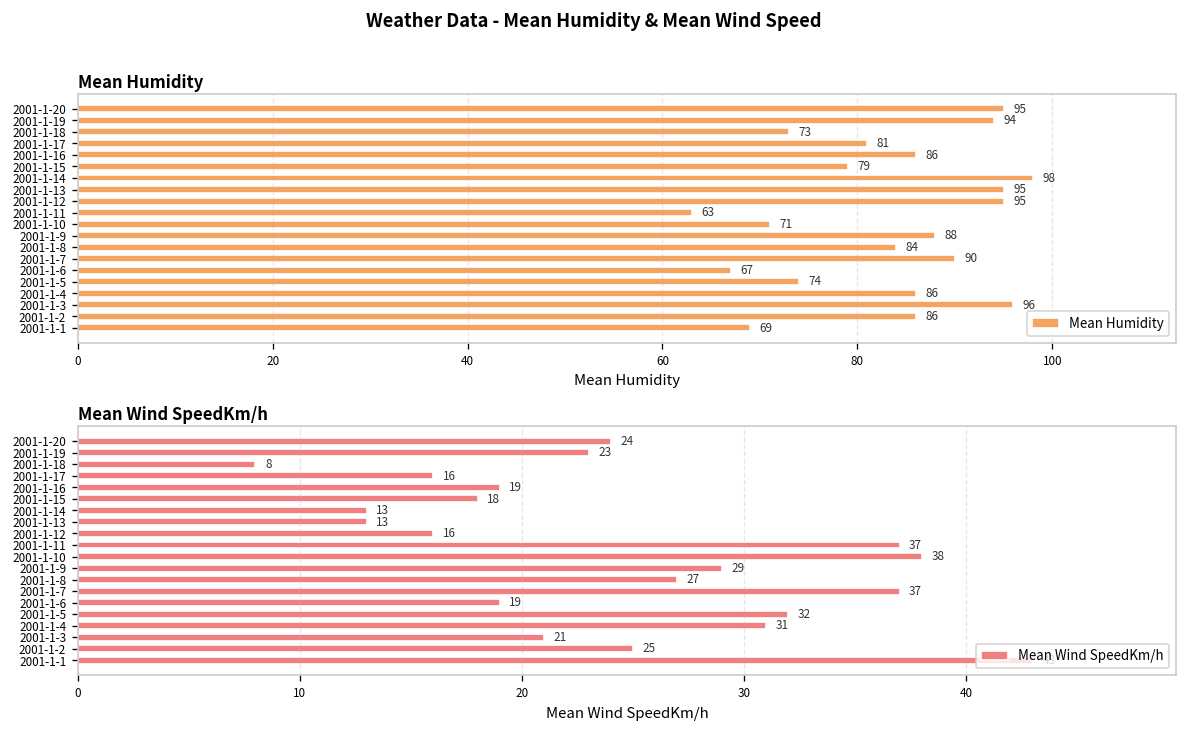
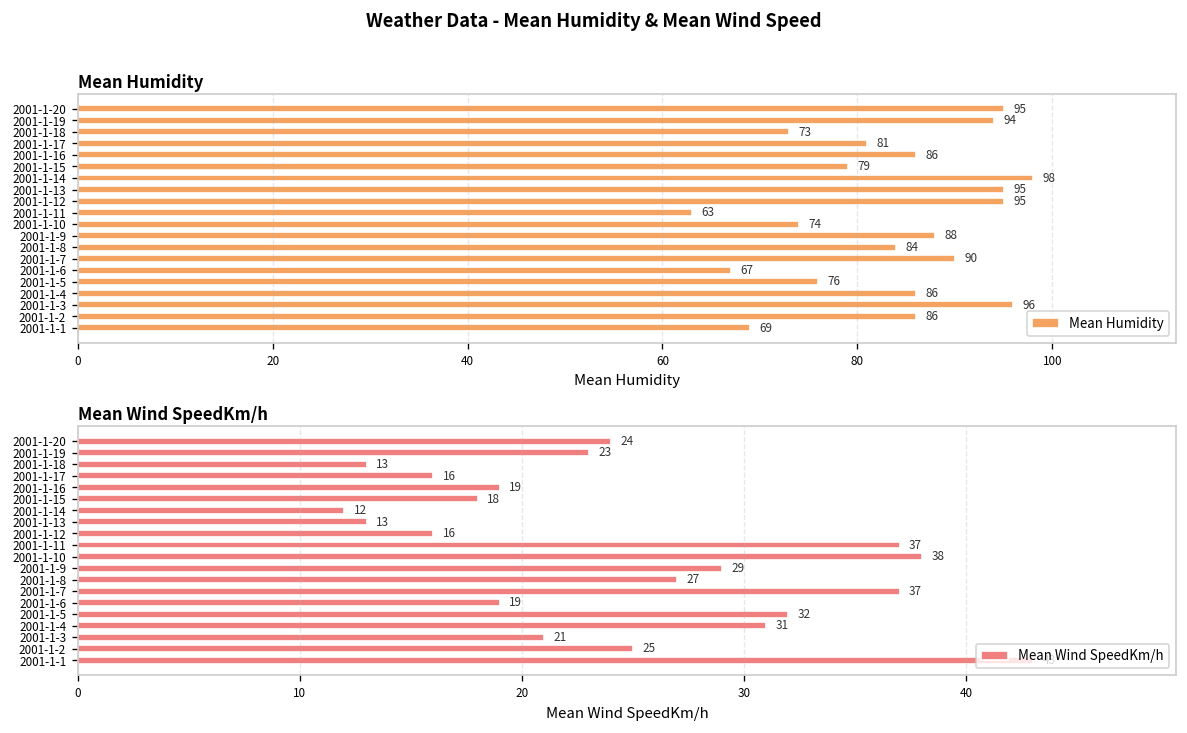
Mean Humidity, 2001-1-10: 71 -> 74
Mean Humidity, 2001-1-5: 74 -> 76
Mean Wind SpeedKm/h, 2001-1-18: 8 -> 13
Mean Wind SpeedKm/h, 2001-1-14: 13 -> 12
